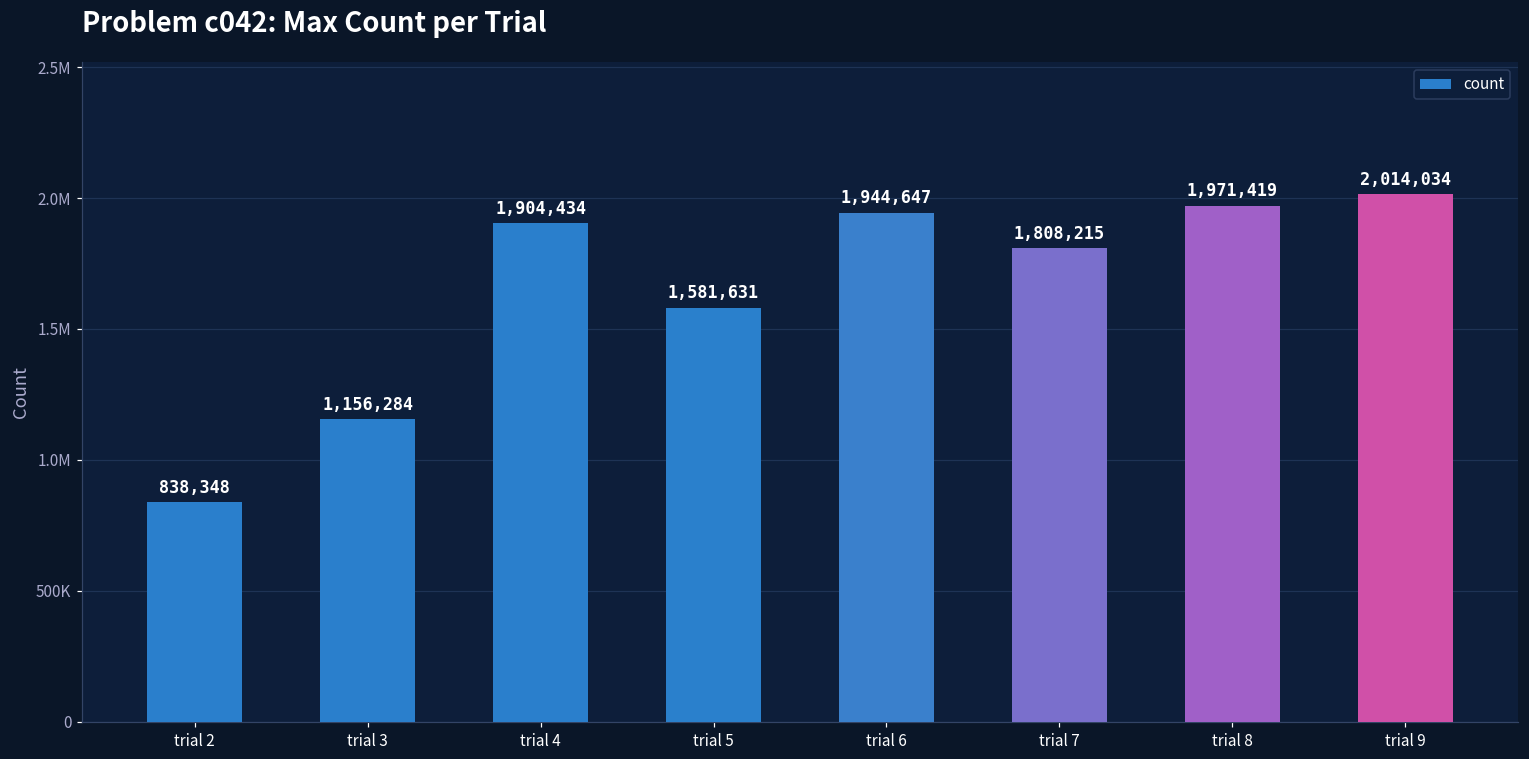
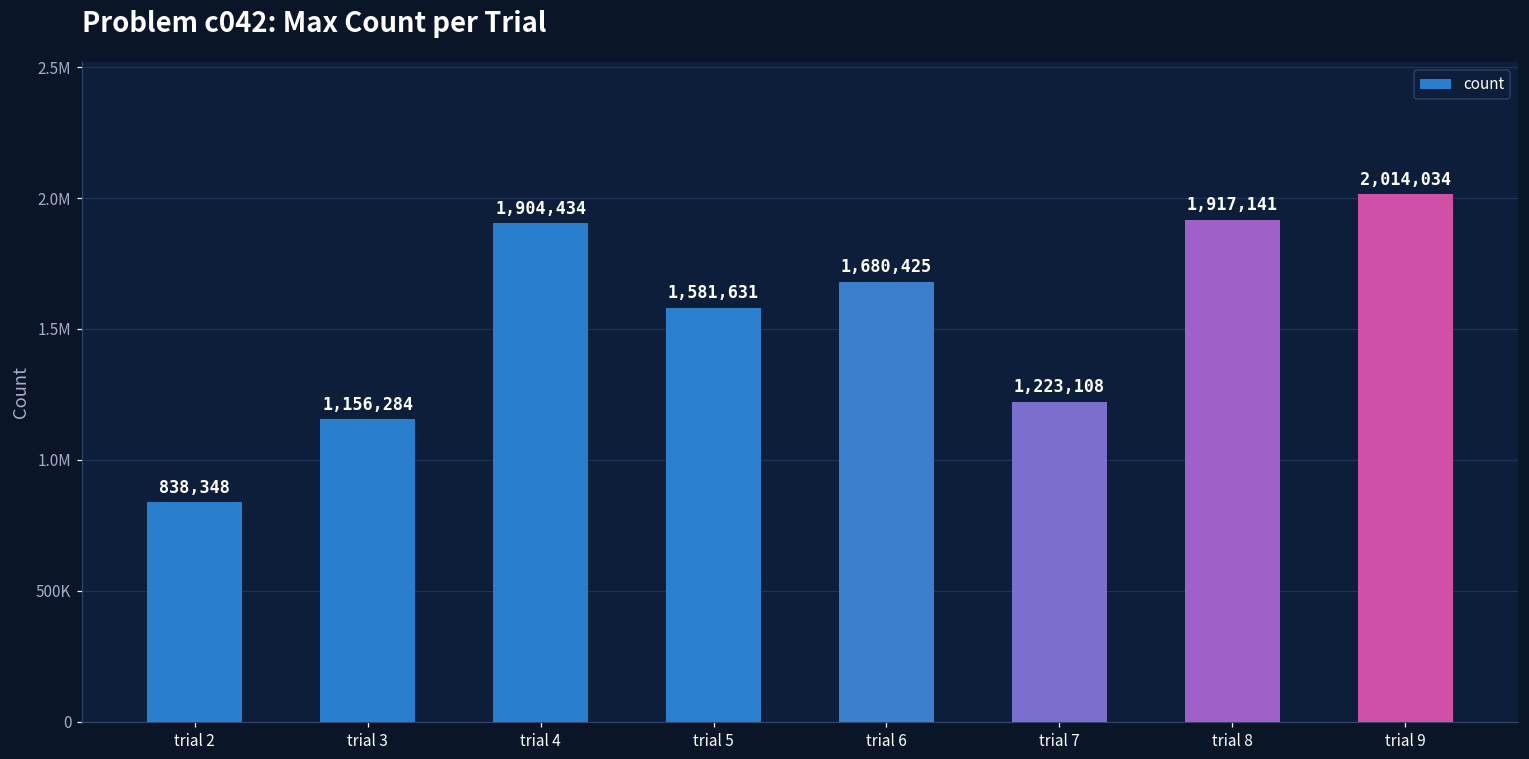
trial 6: 1,944,647 -> 1,680,425
trial 7: 1,808,215 -> 1,223,108
trial 8: 1,971,419 -> 1,917,141
